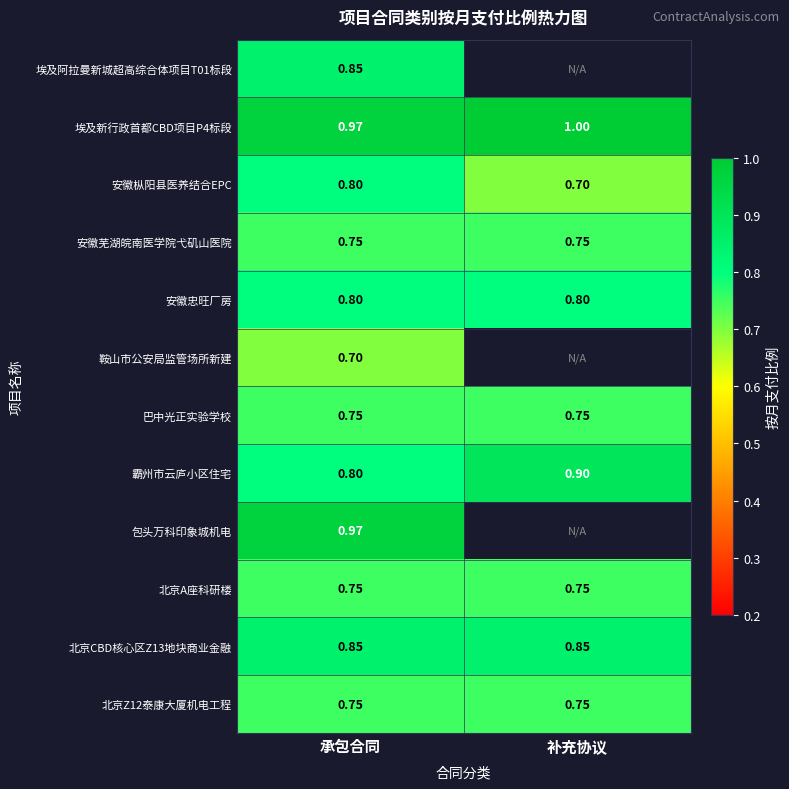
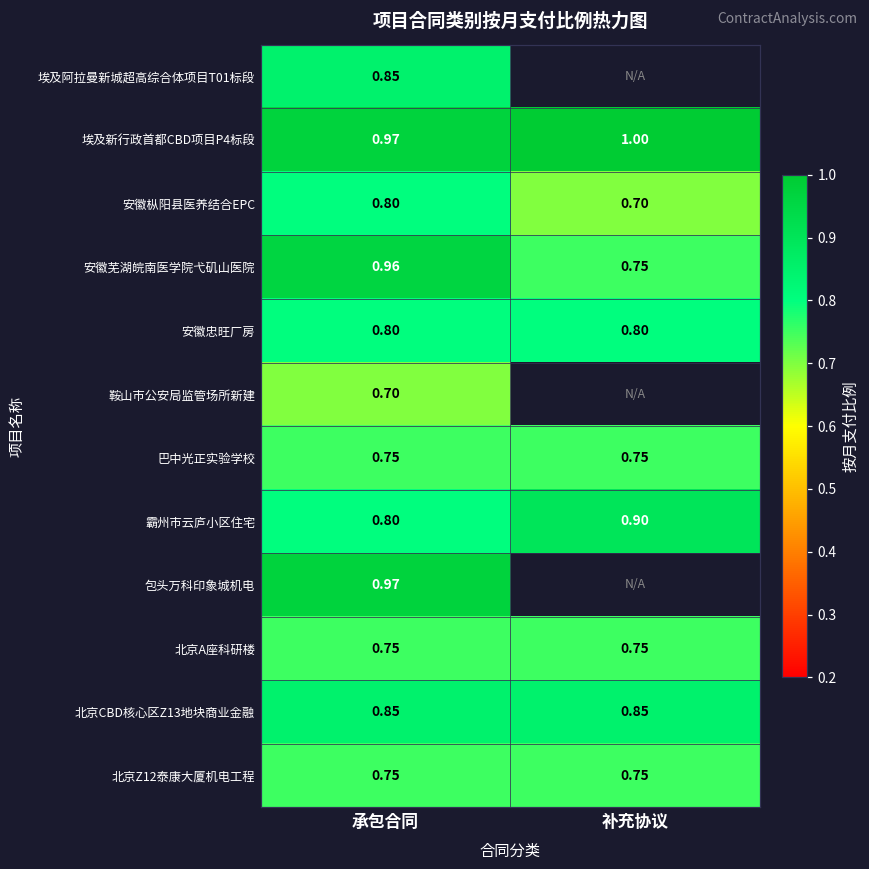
安徽芜湖皖南医学院弋矶山医院, 承包合同: 0.75 -> 0.96
